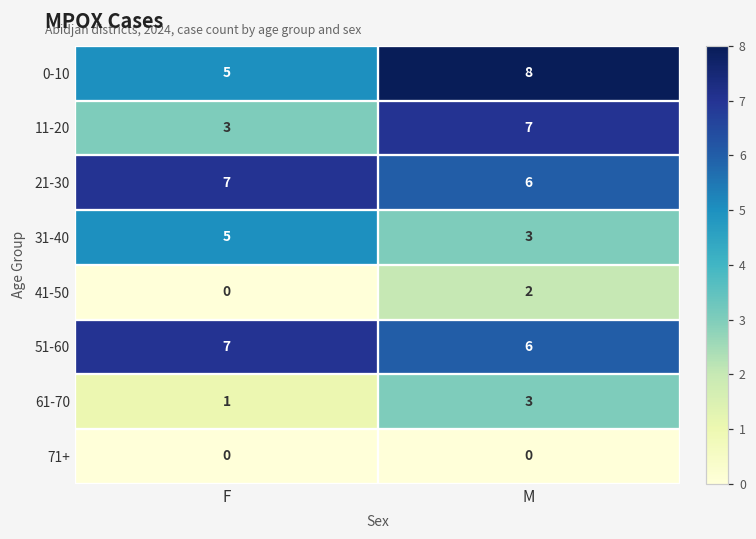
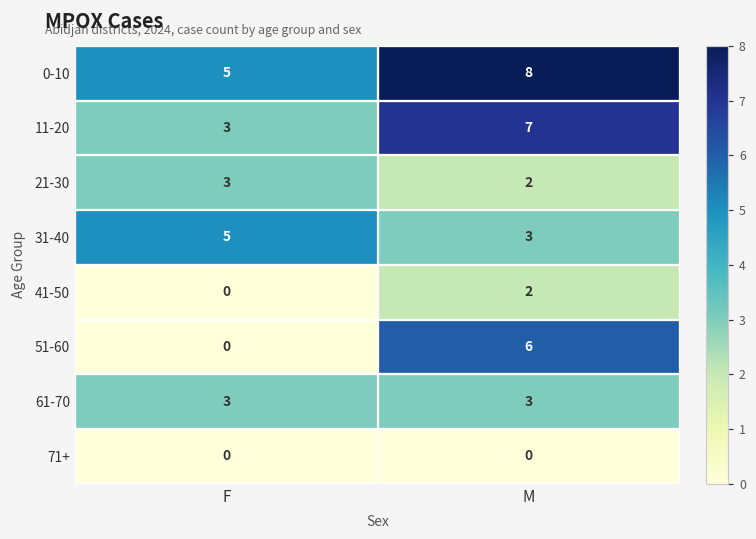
21-30, F: 7 -> 3
21-30, M: 6 -> 2
51-60, F: 7 -> 0
61-70, F: 1 -> 3
